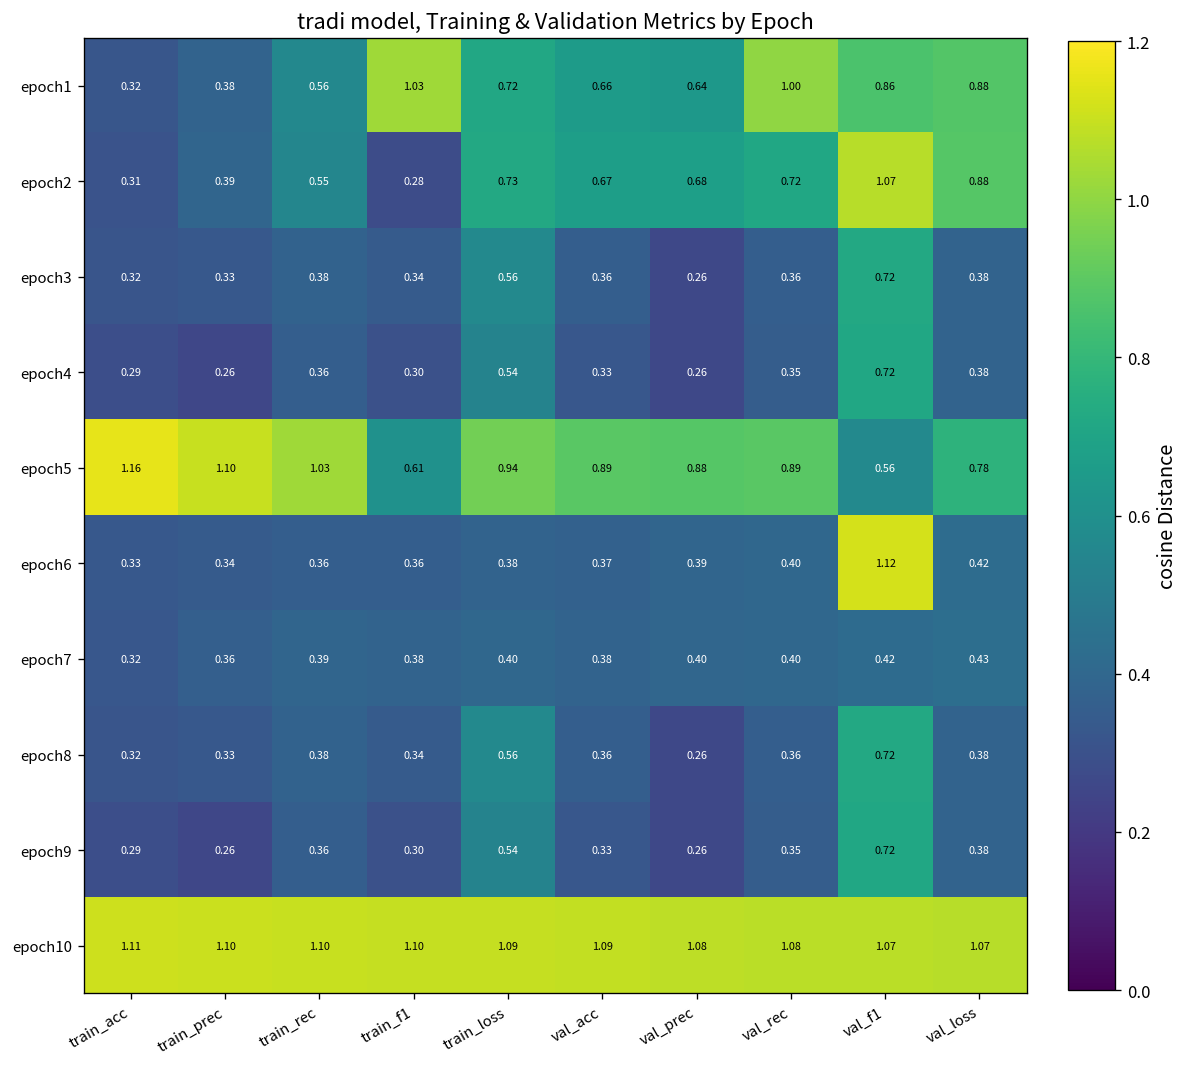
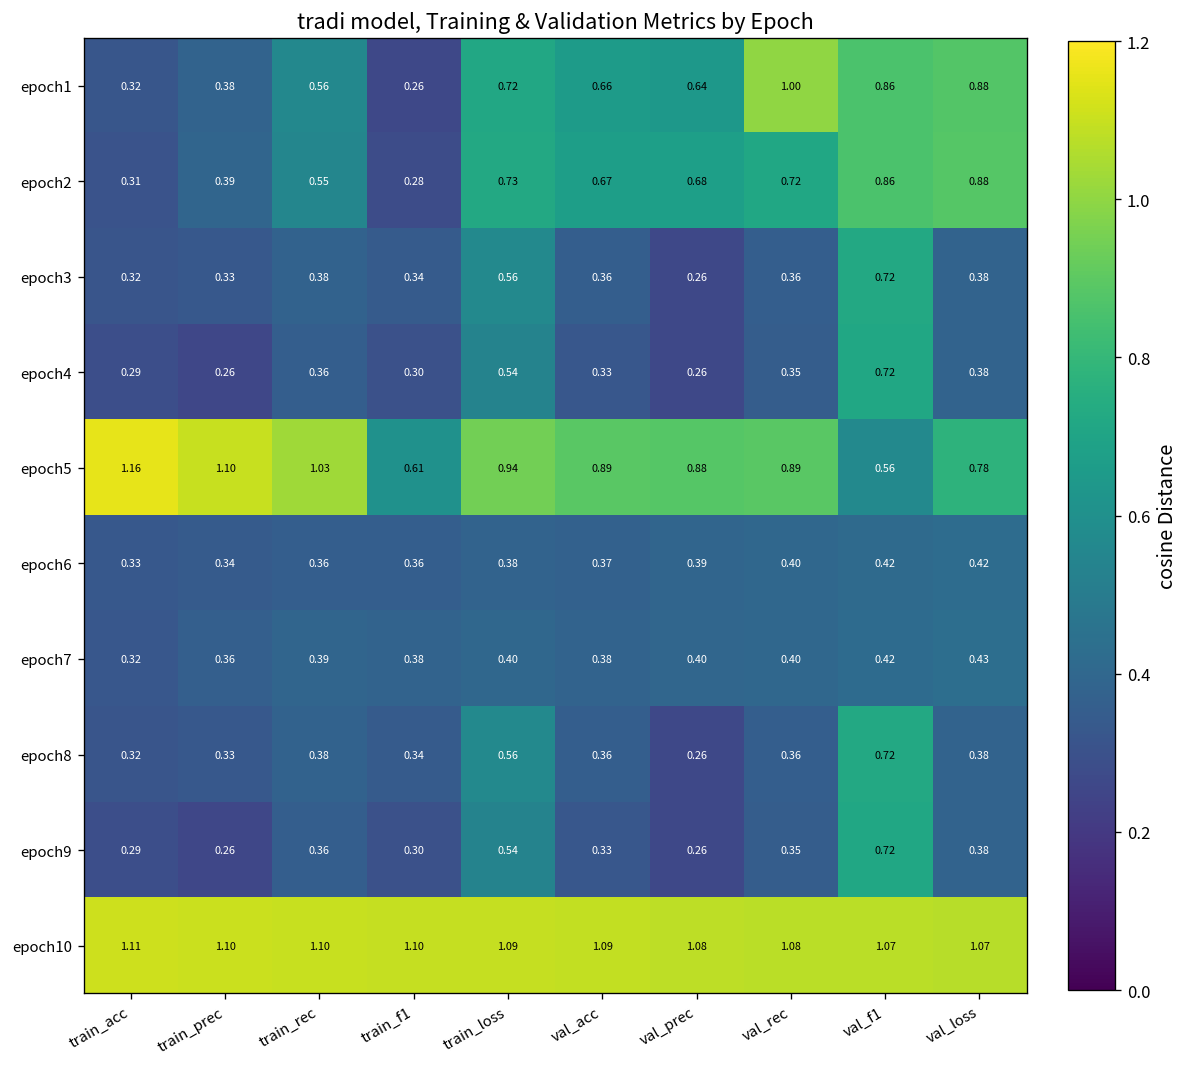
epoch1, train_f1: 1.03 -> 0.26
epoch2, val_f1: 1.07 -> 0.86
epoch6, val_f1: 1.12 -> 0.42
